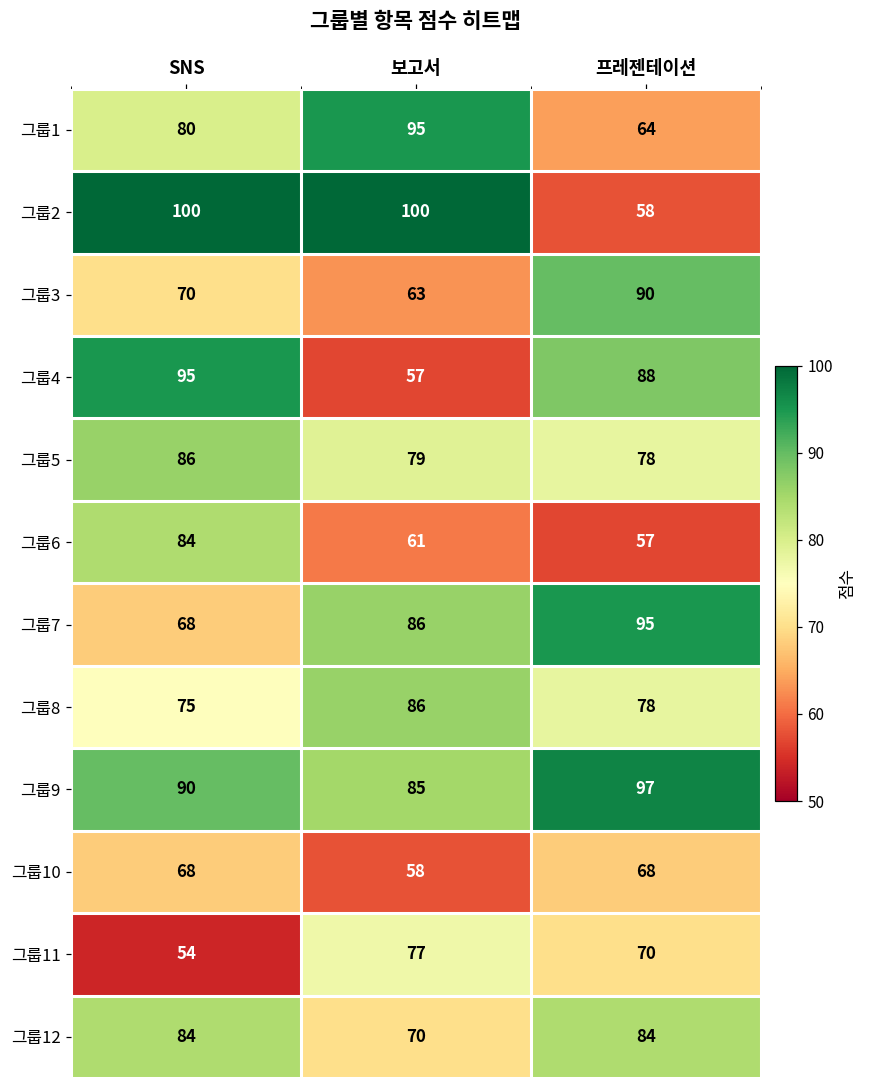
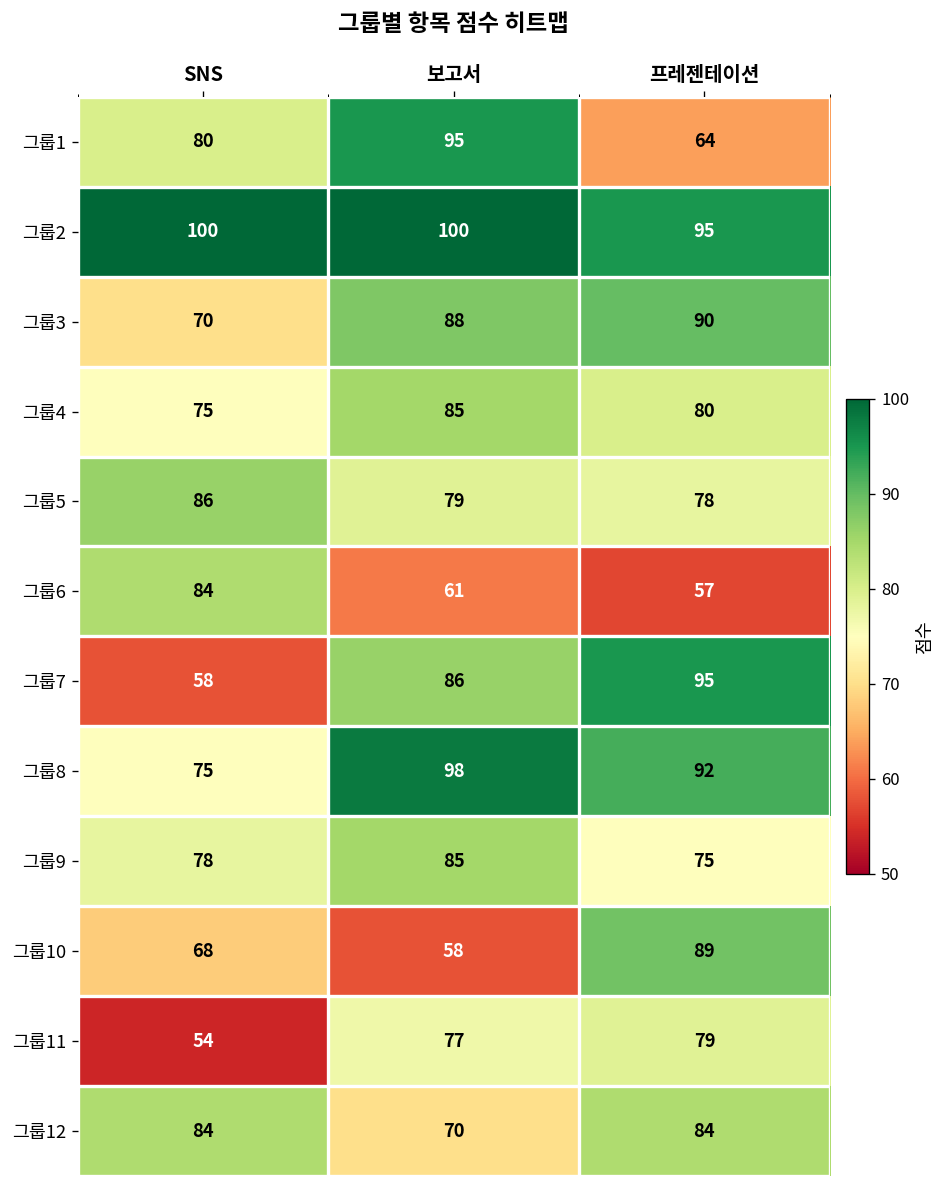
그룹2, 프레젠테이션: 58 -> 95
그룹3, 보고서: 63 -> 88
그룹4, SNS: 95 -> 75
그룹4, 보고서: 57 -> 85
그룹4, 프레젠테이션: 88 -> 80
그룹7, SNS: 68 -> 58
그룹8, 보고서: 86 -> 98
그룹8, 프레젠테이션: 78 -> 92
그룹9, SNS: 90 -> 78
그룹9, 프레젠테이션: 97 -> 75
그룹10, 프레젠테이션: 68 -> 89
그룹11, 프레젠테이션: 70 -> 79
